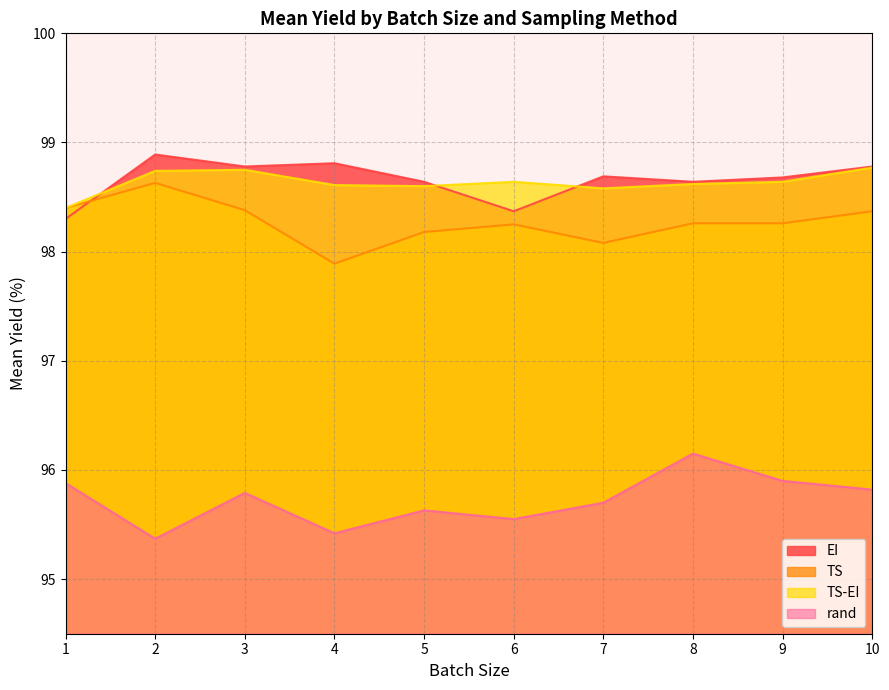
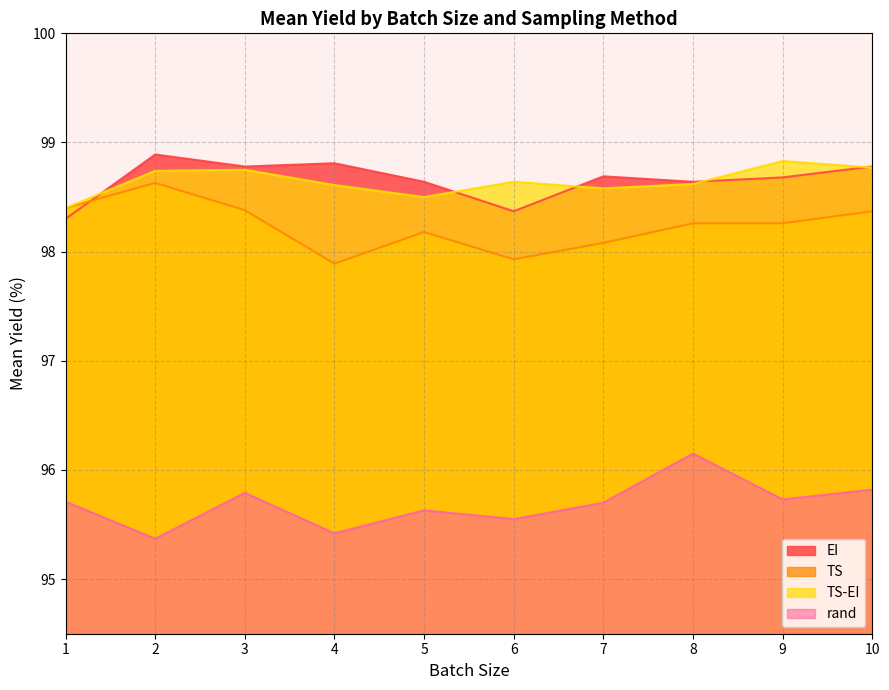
rand, 1: 95.88 -> 95.71
TS-EI, 5: 98.6 -> 98.5
TS, 6: 98.25 -> 97.93
TS-EI, 9: 98.64 -> 98.83
rand, 9: 95.90 -> 95.73
